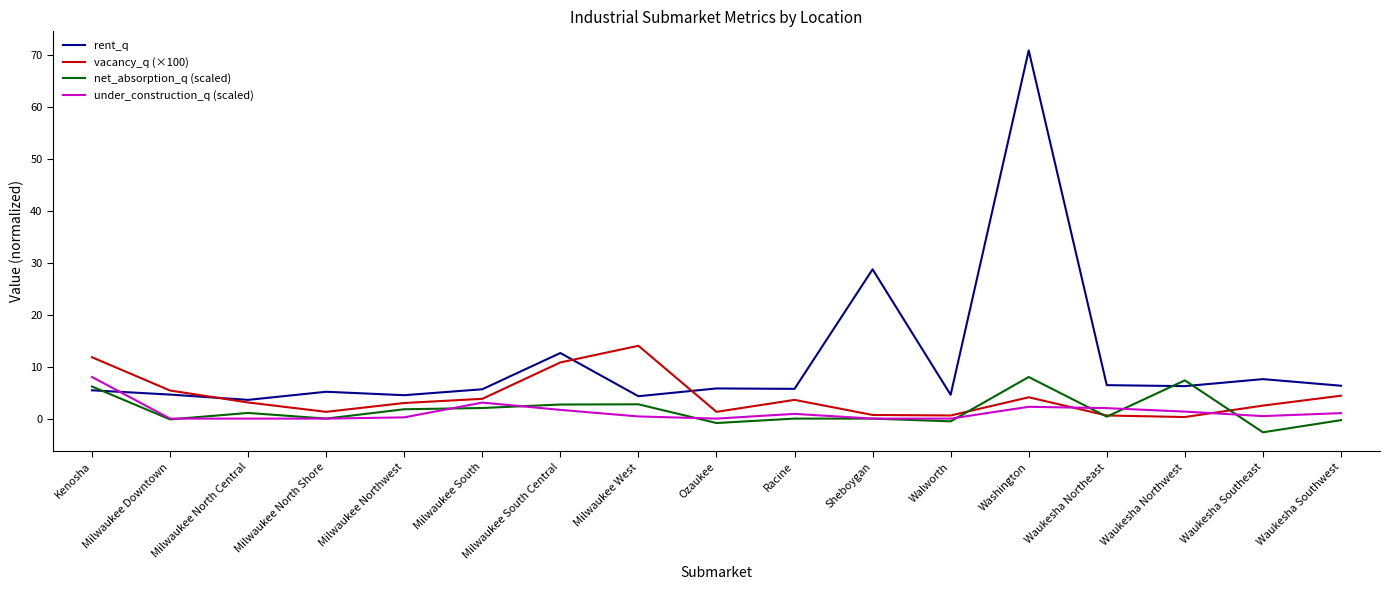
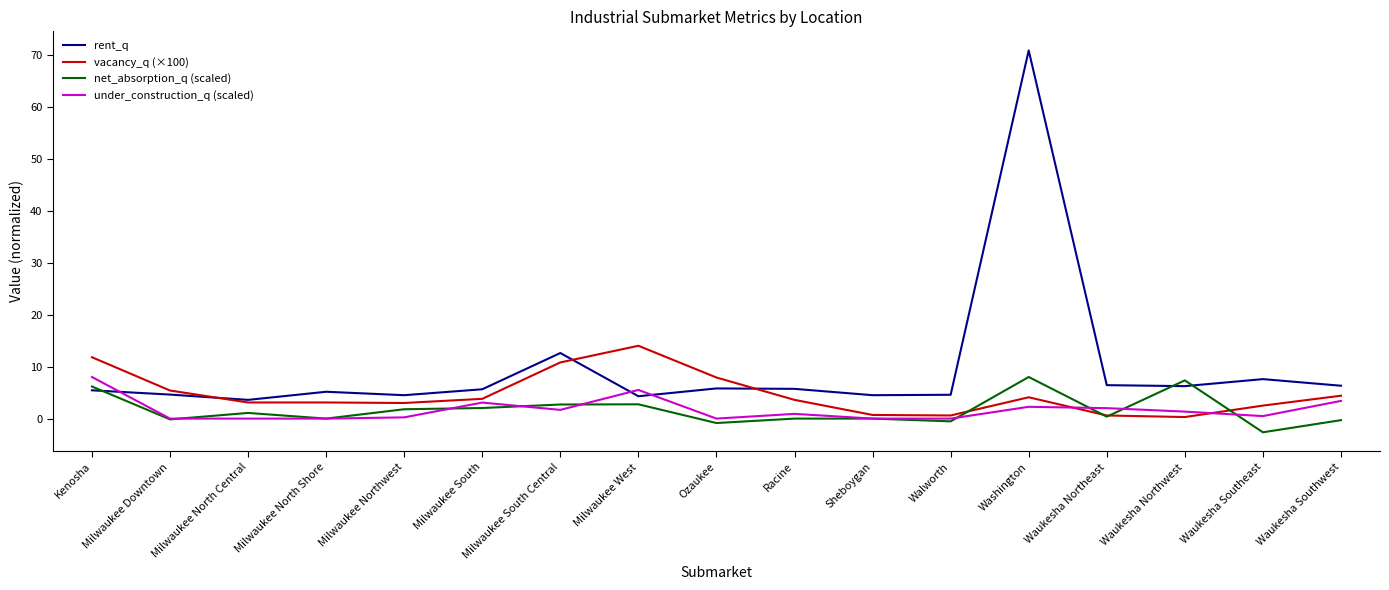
vacancy_q (×100), Milwaukee North Shore: 1 -> 3
under_construction_q (scaled), Milwaukee West: 0 -> 6
vacancy_q (×100), Ozaukee: 1 -> 8
rent_q, Sheboygan: 29 -> 5
under_construction_q (scaled), Waukesha Southwest: 1 -> 3
